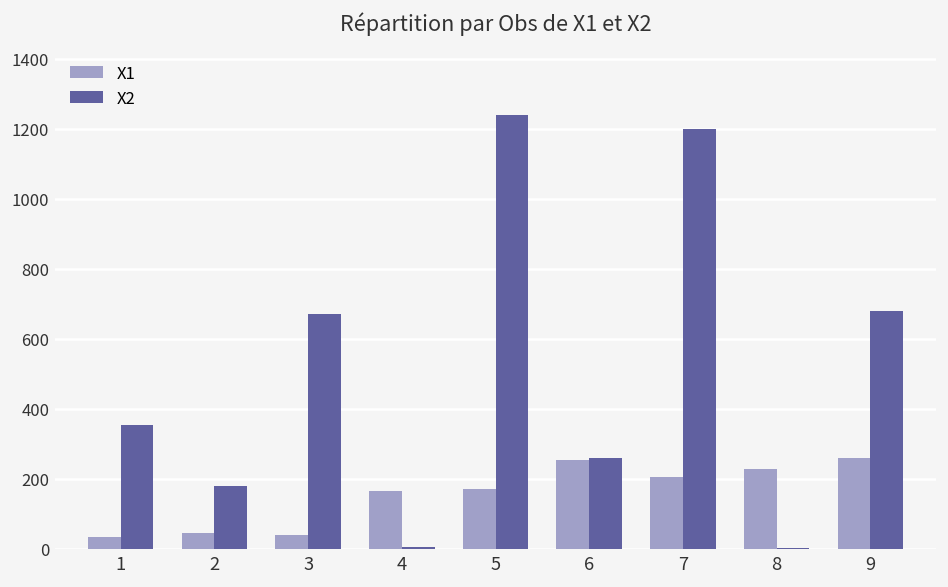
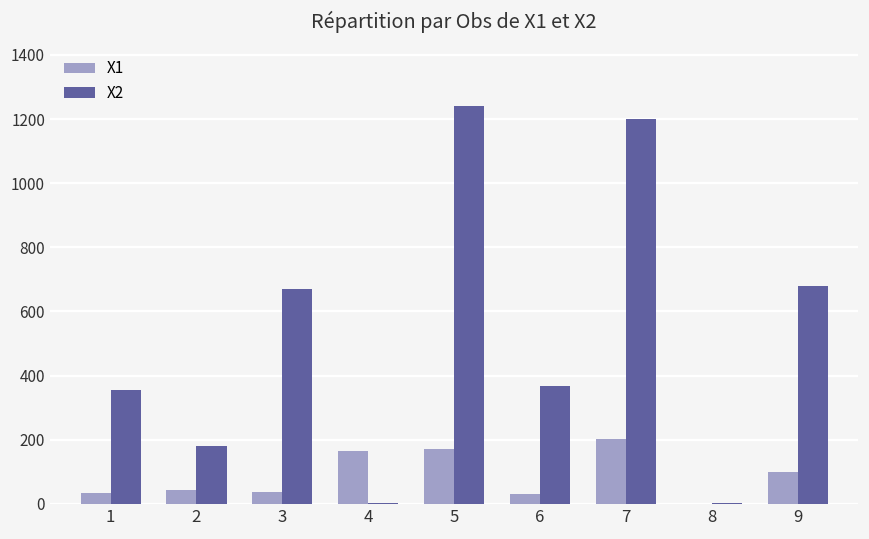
X1, 6: 260 -> 30
X2, 6: 260 -> 370
X1, 8: 230 -> 0
X1, 9: 260 -> 100
